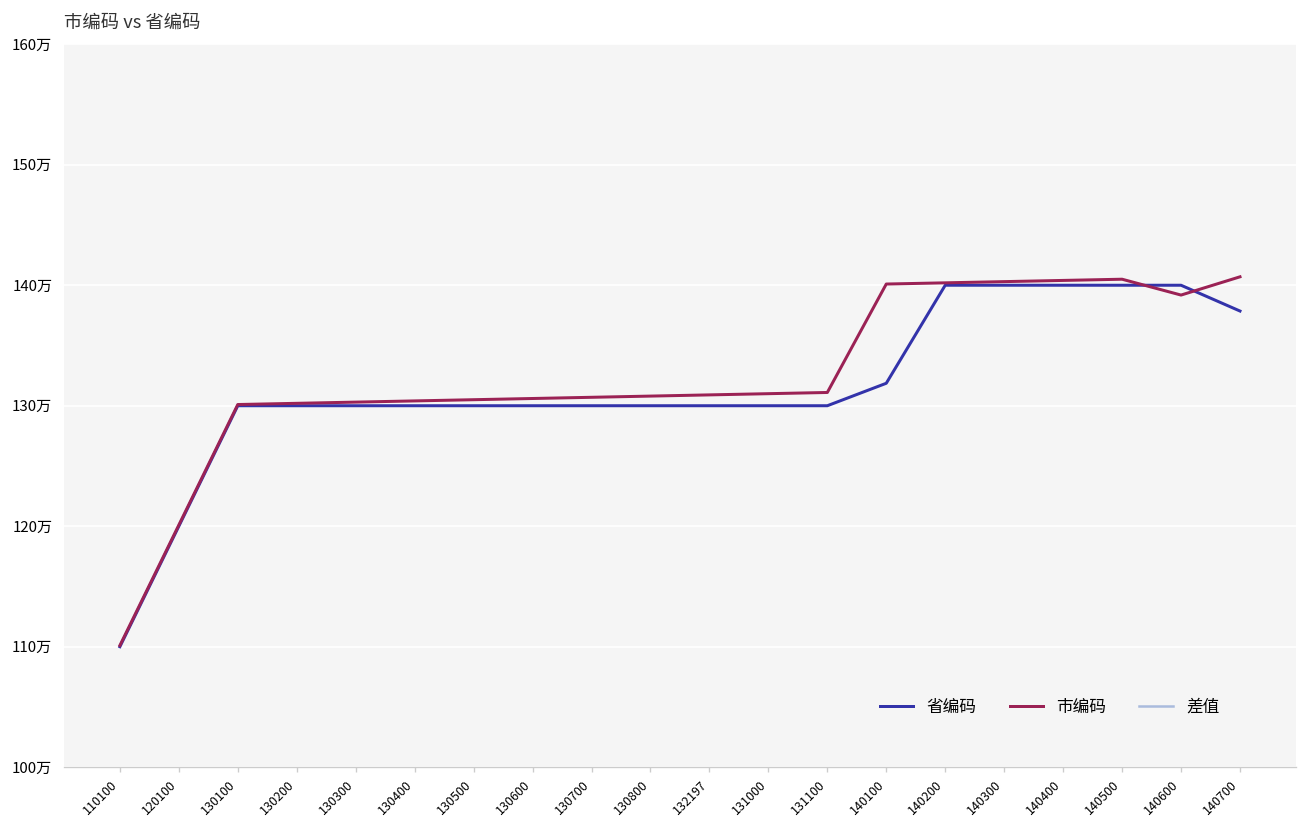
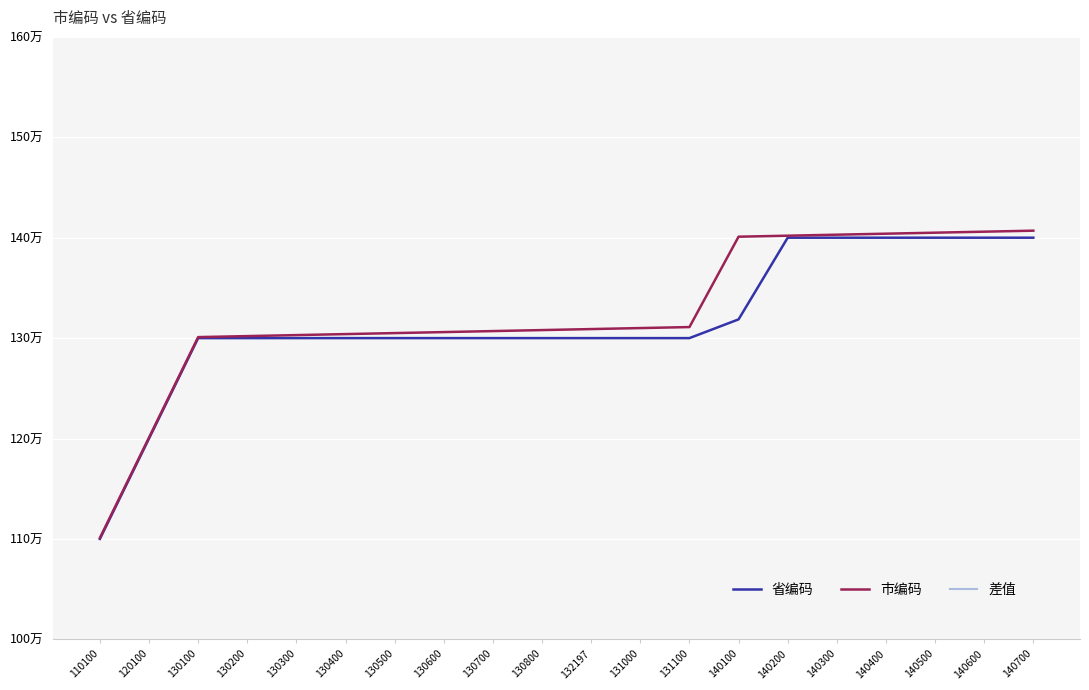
市编码, 140600: 139.2万 -> 140.6万
省编码, 140700: 137.9万 -> 140.0万
